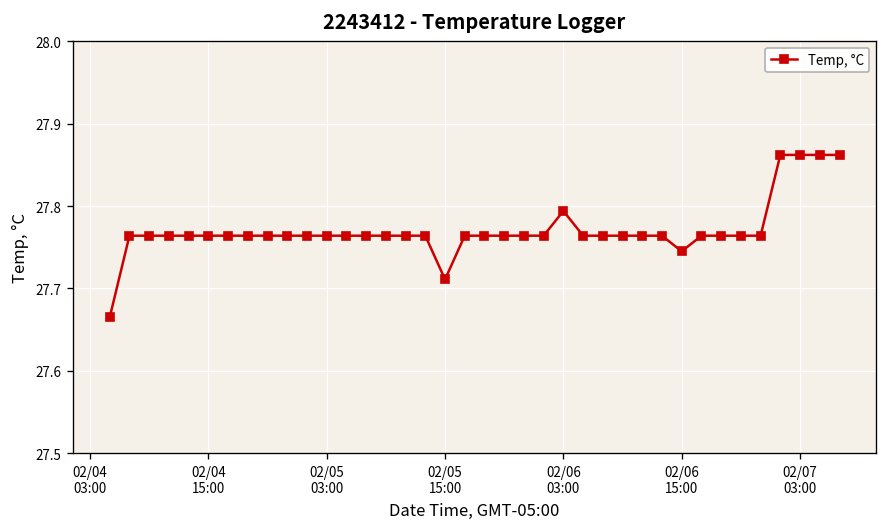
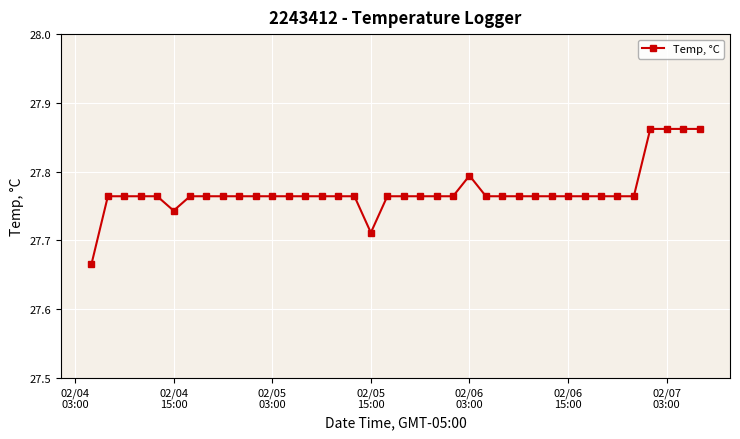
02/04 15:00: 27.76 -> 27.74
02/06 15:00: 27.75 -> 27.76
